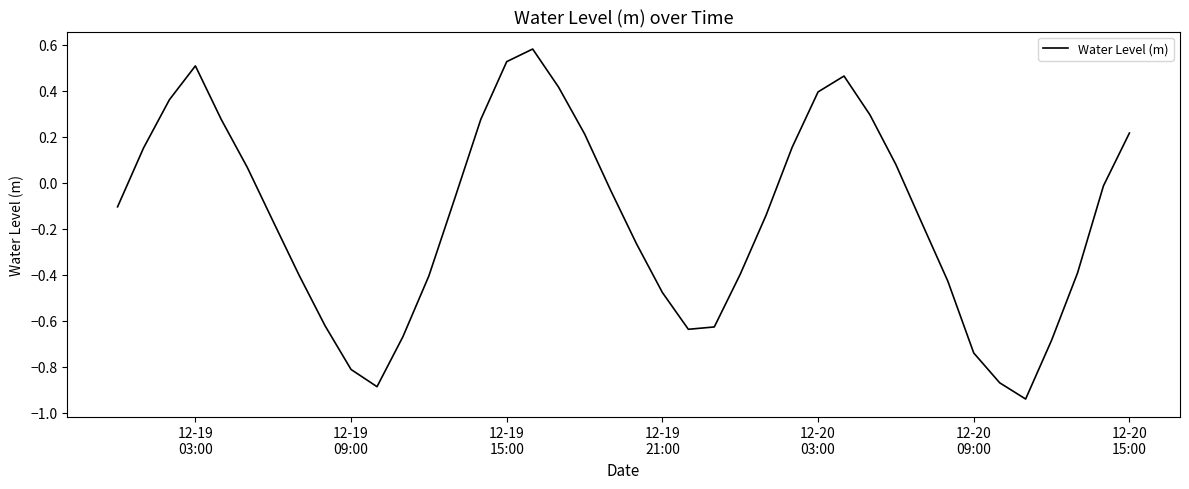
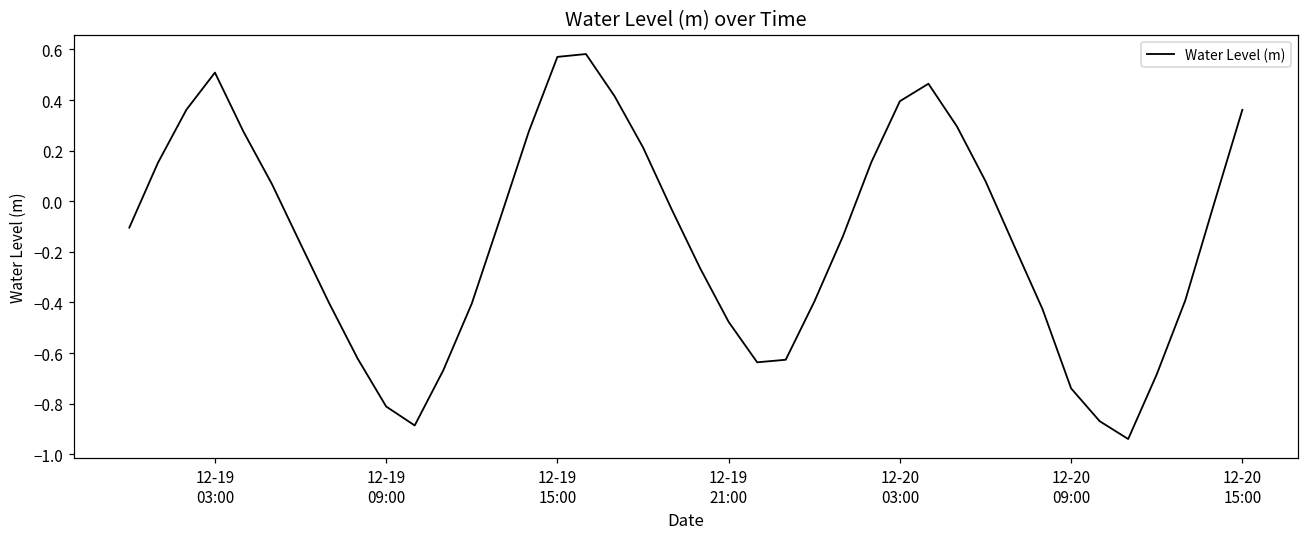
12-19 15:00: 0.53 -> 0.57
12-20 15:00: 0.22 -> 0.36
